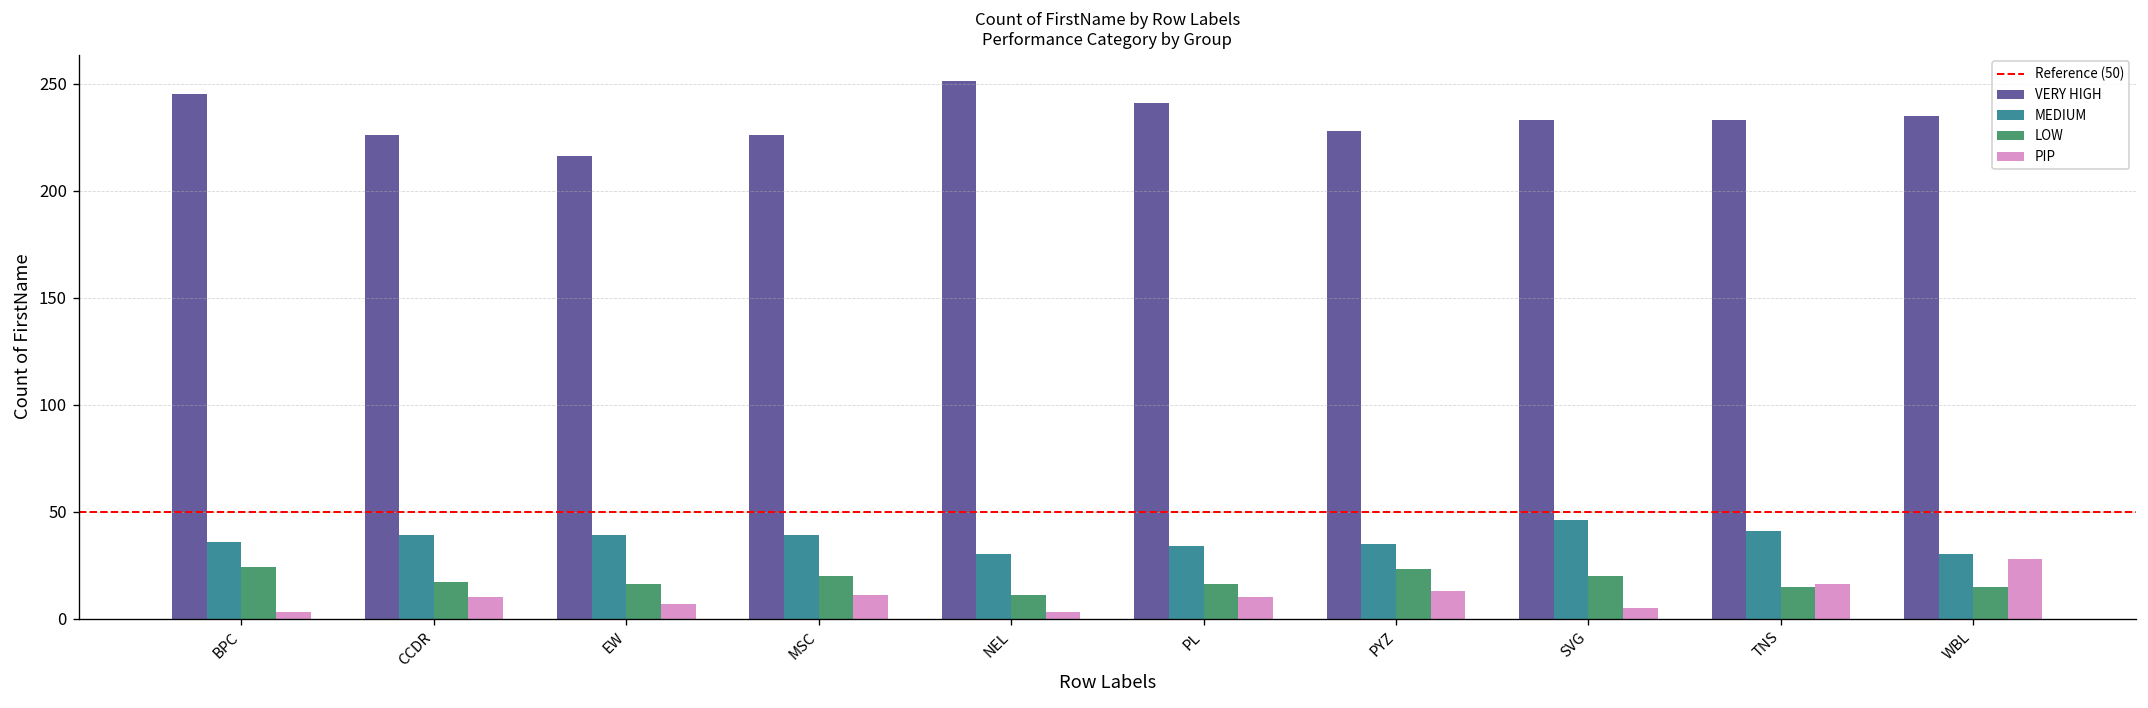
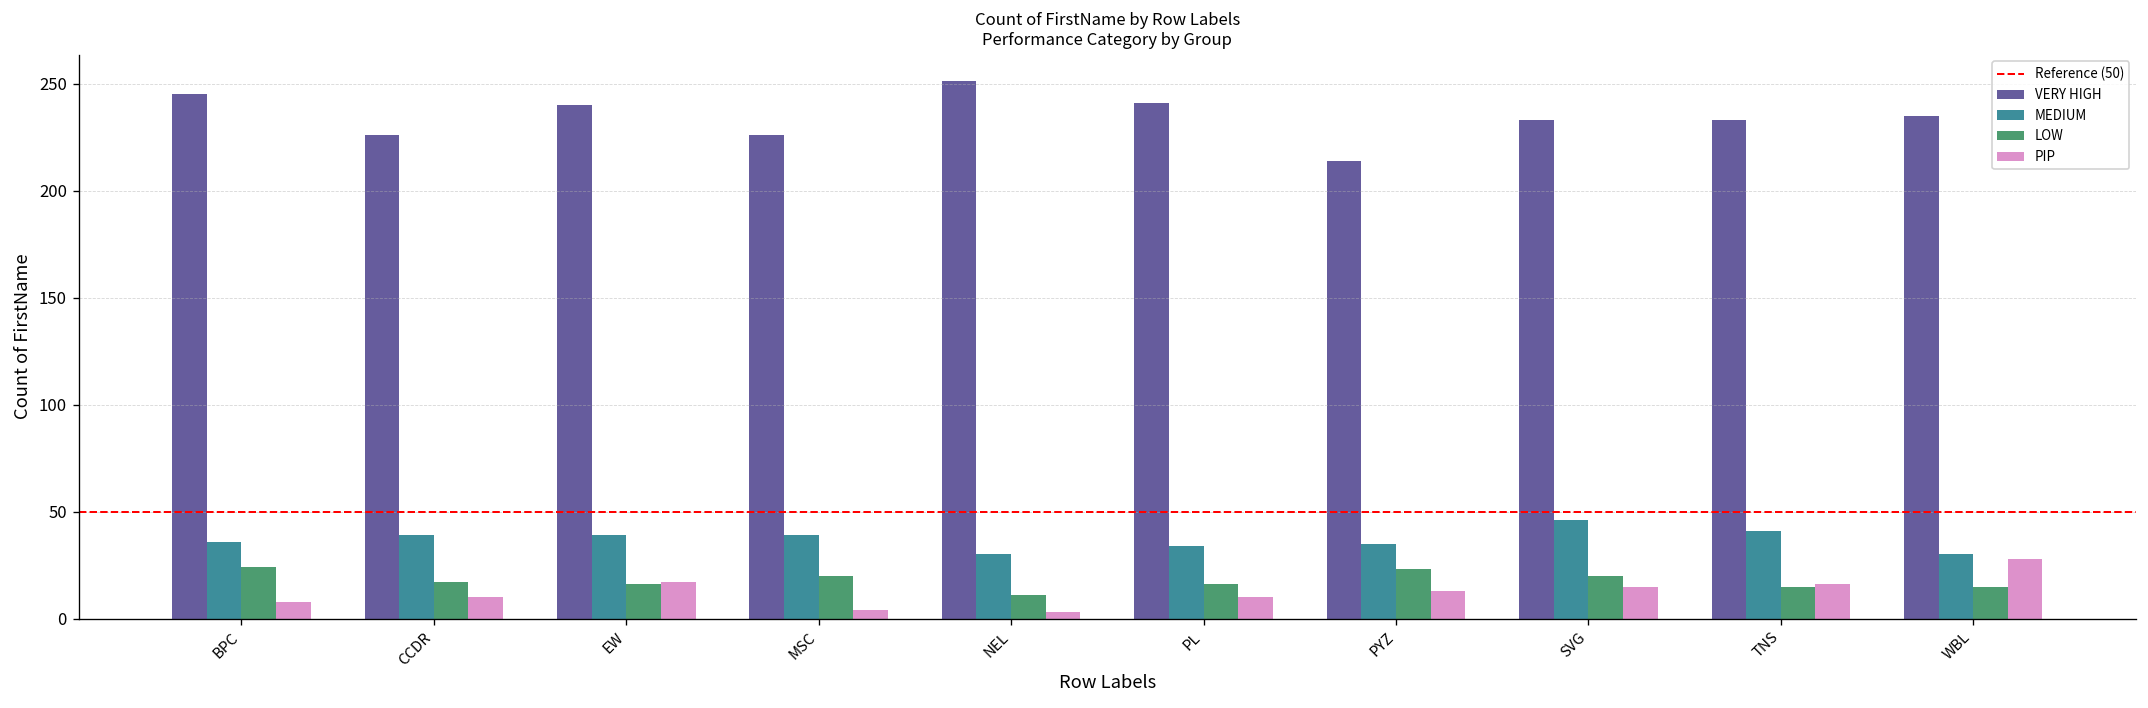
PIP, BPC: 3 -> 8
VERY HIGH, EW: 216 -> 240
PIP, EW: 7 -> 17
PIP, MSC: 11 -> 4
VERY HIGH, PYZ: 228 -> 214
PIP, SVG: 5 -> 15
